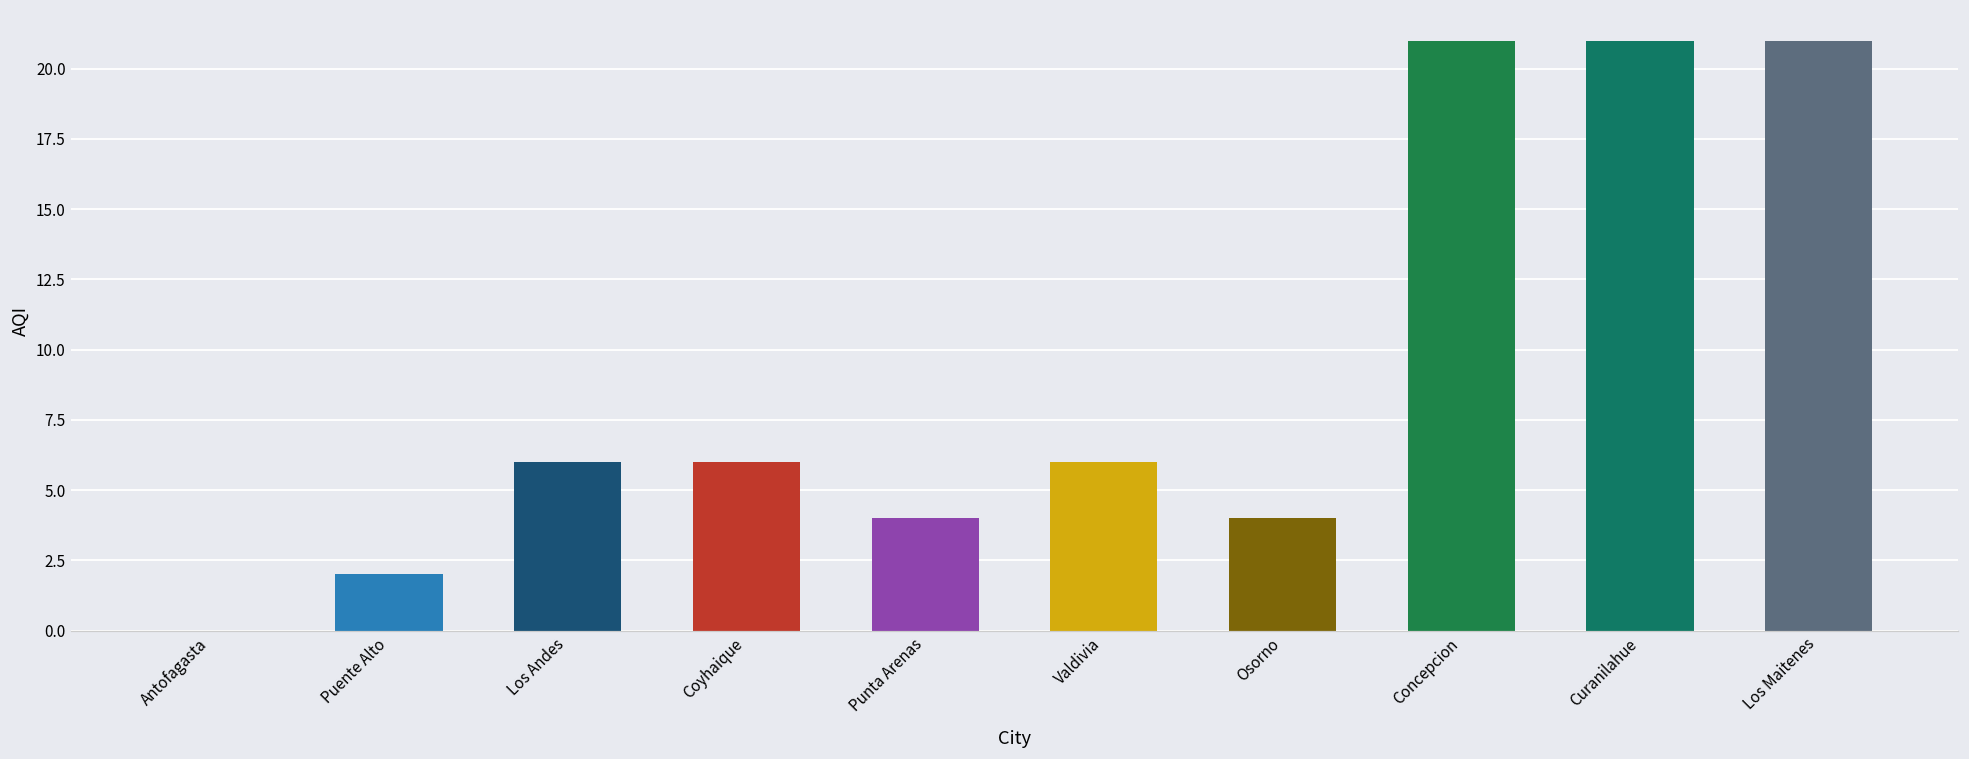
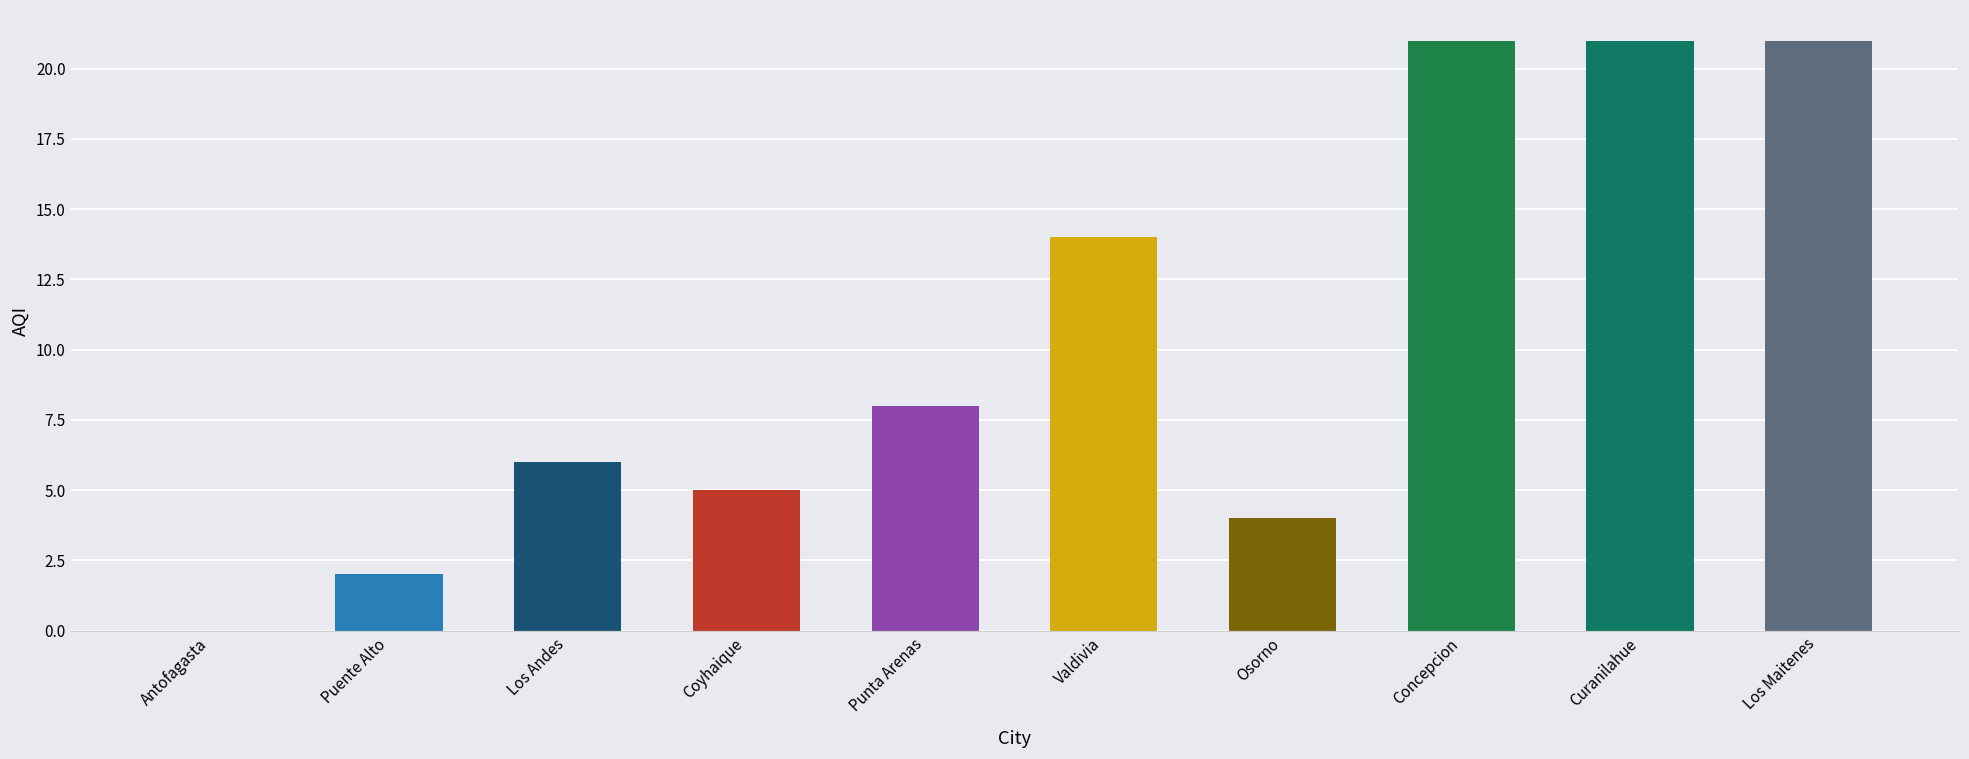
Coyhaique: 6 -> 5
Punta Arenas: 4 -> 8
Valdivia: 6 -> 14
